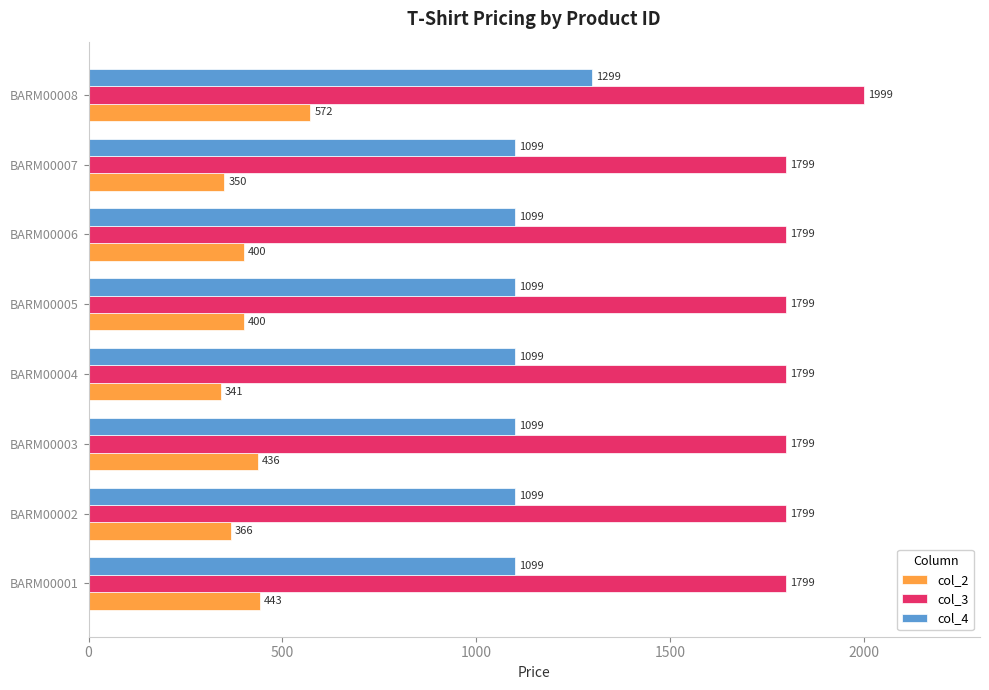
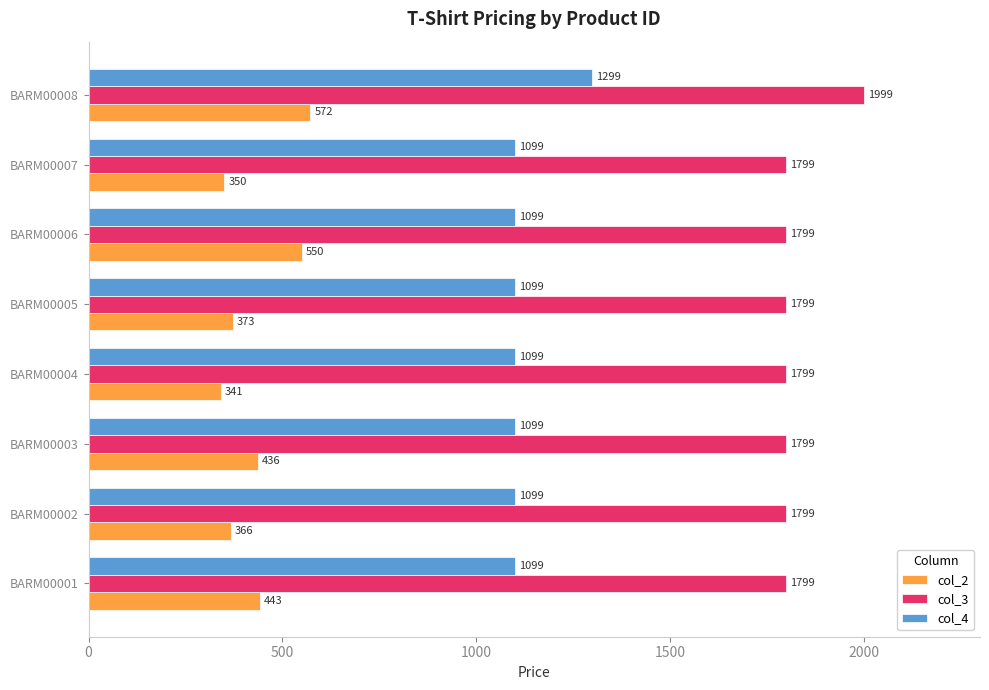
col_2, BARM00006: 400 -> 550
col_2, BARM00005: 400 -> 373
